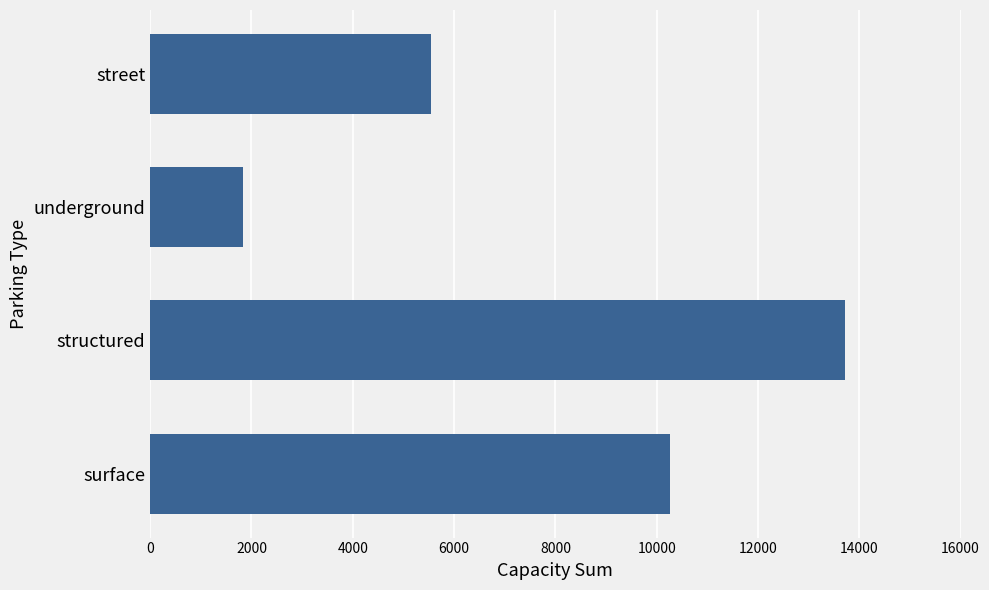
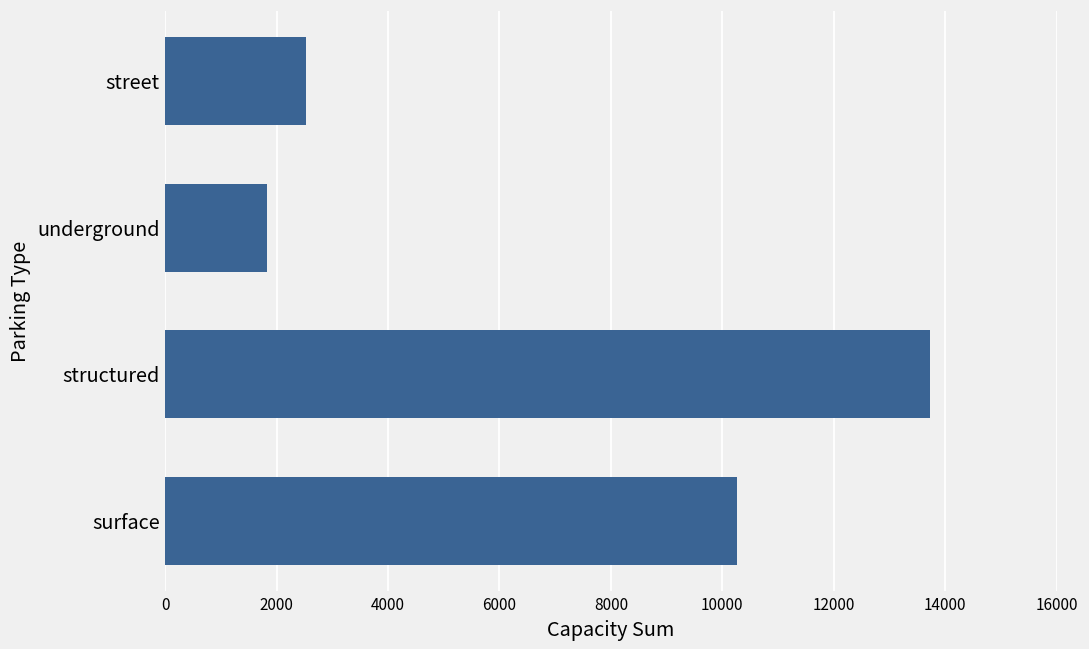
street: 5500 -> 2500
